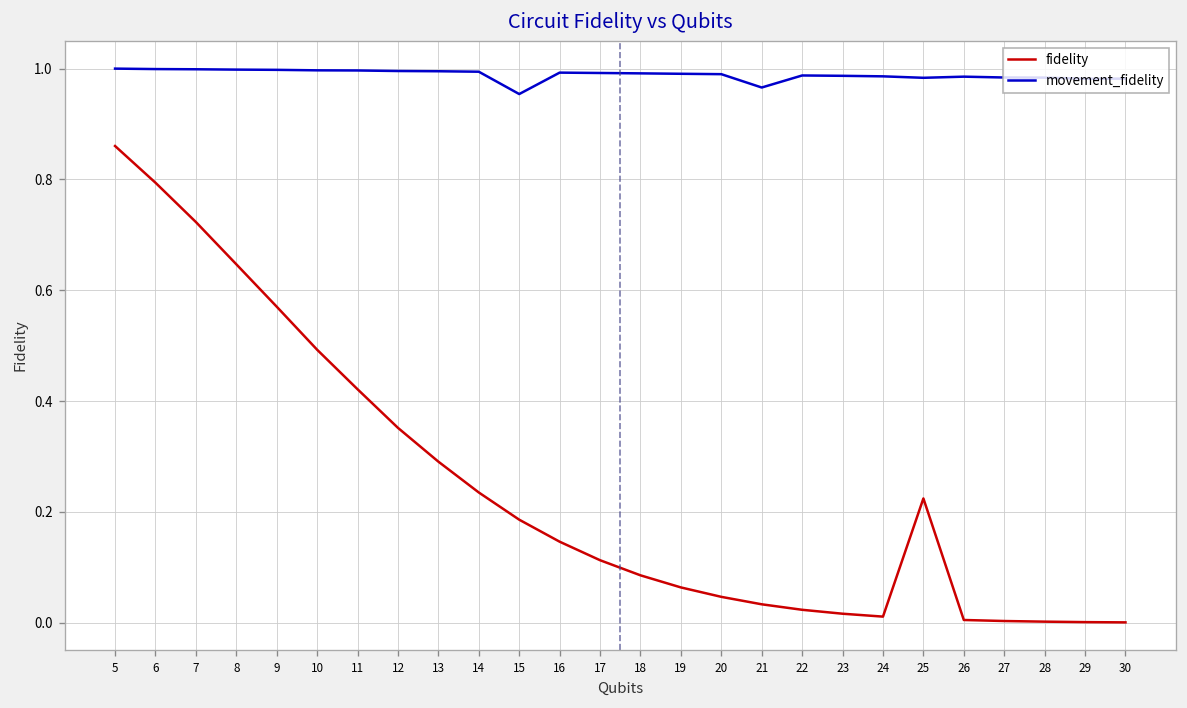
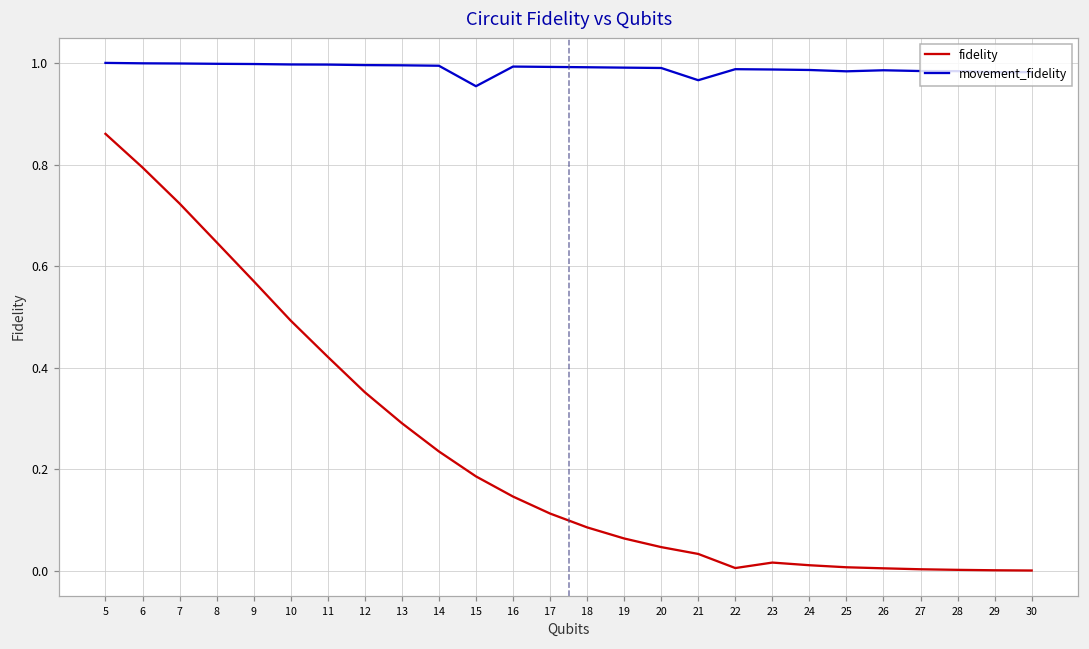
fidelity, 22: 0.02 -> 0.01
fidelity, 25: 0.22 -> 0.01
